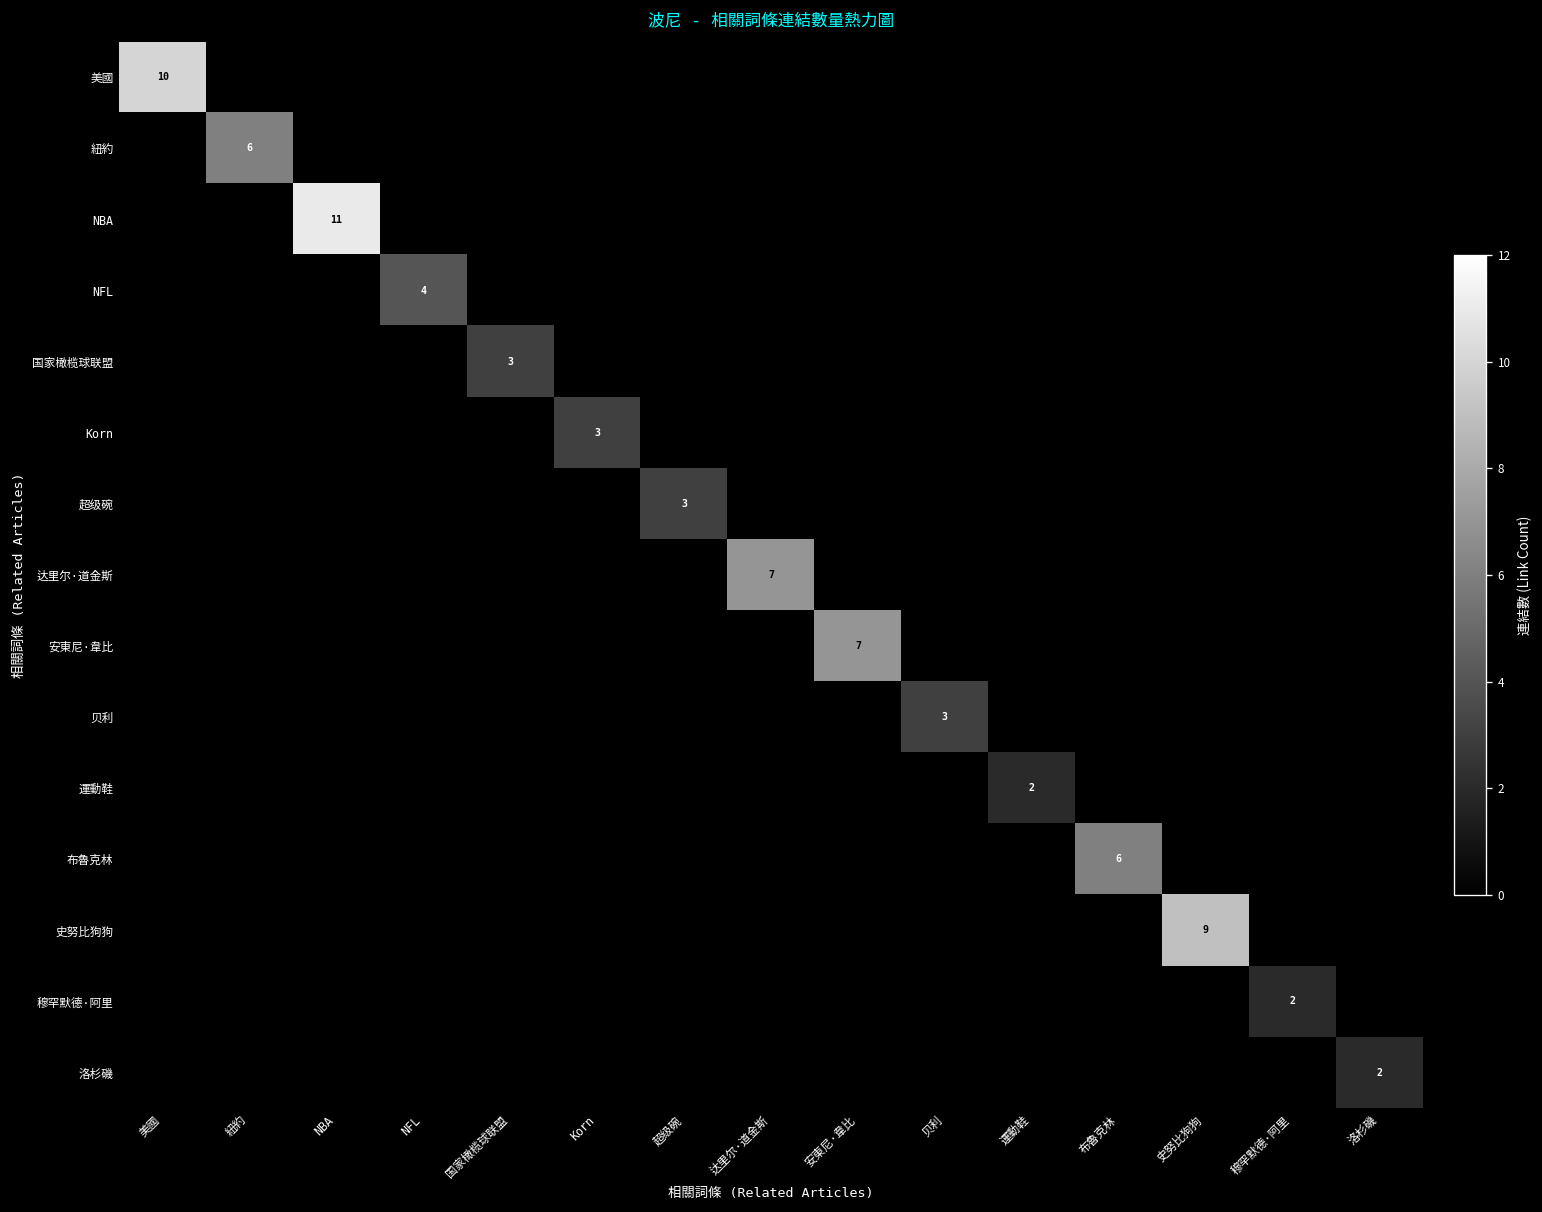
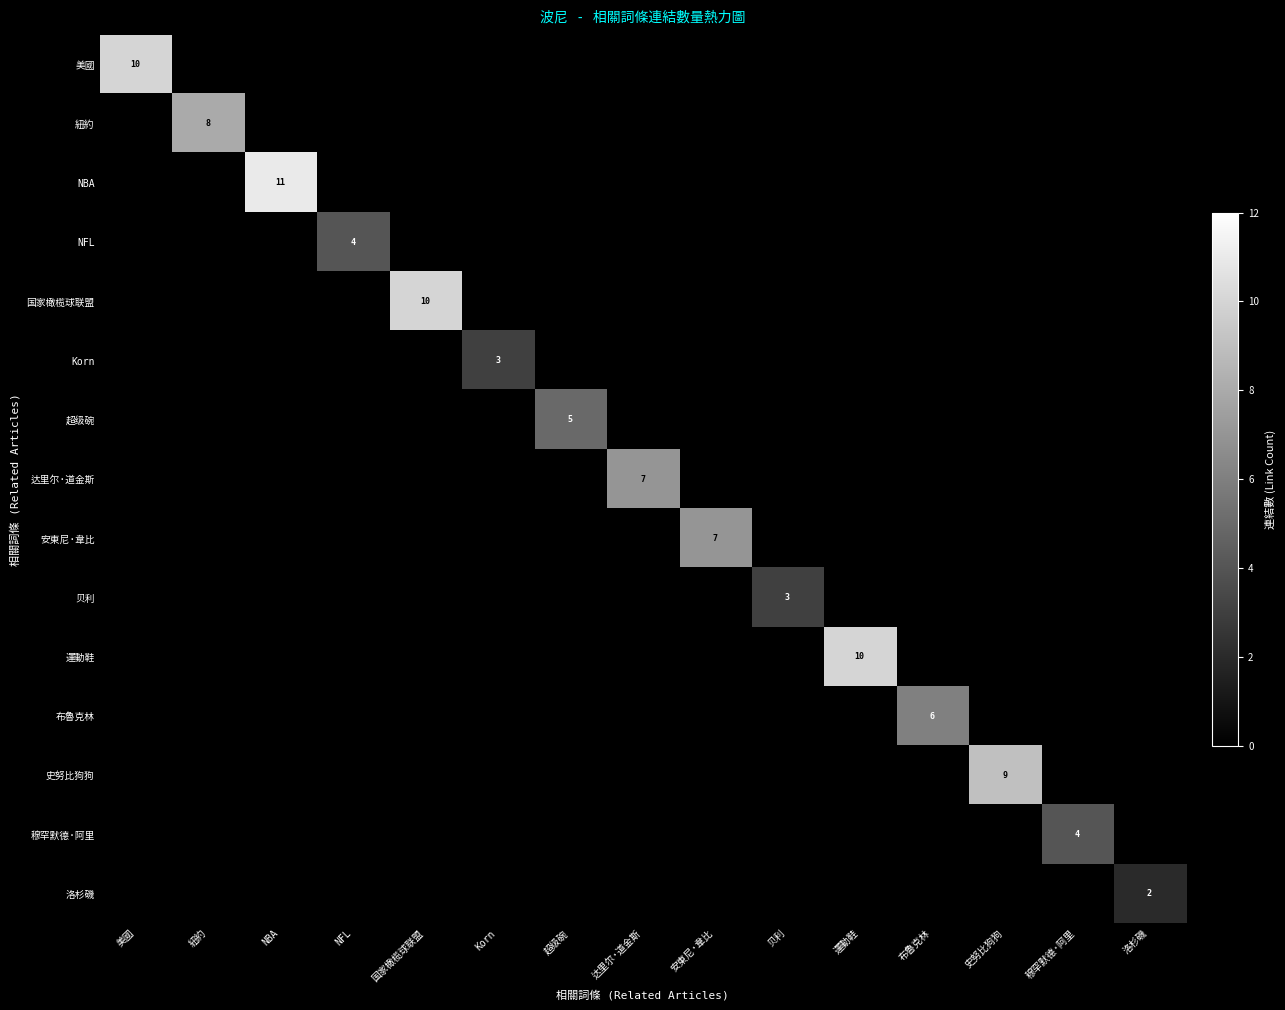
紐約, 紐約: 6 -> 8
国家橄榄球联盟, 国家橄榄球联盟: 3 -> 10
超级碗, 超级碗: 3 -> 5
運動鞋, 運動鞋: 2 -> 10
穆罕默德·阿里, 穆罕默德·阿里: 2 -> 4
